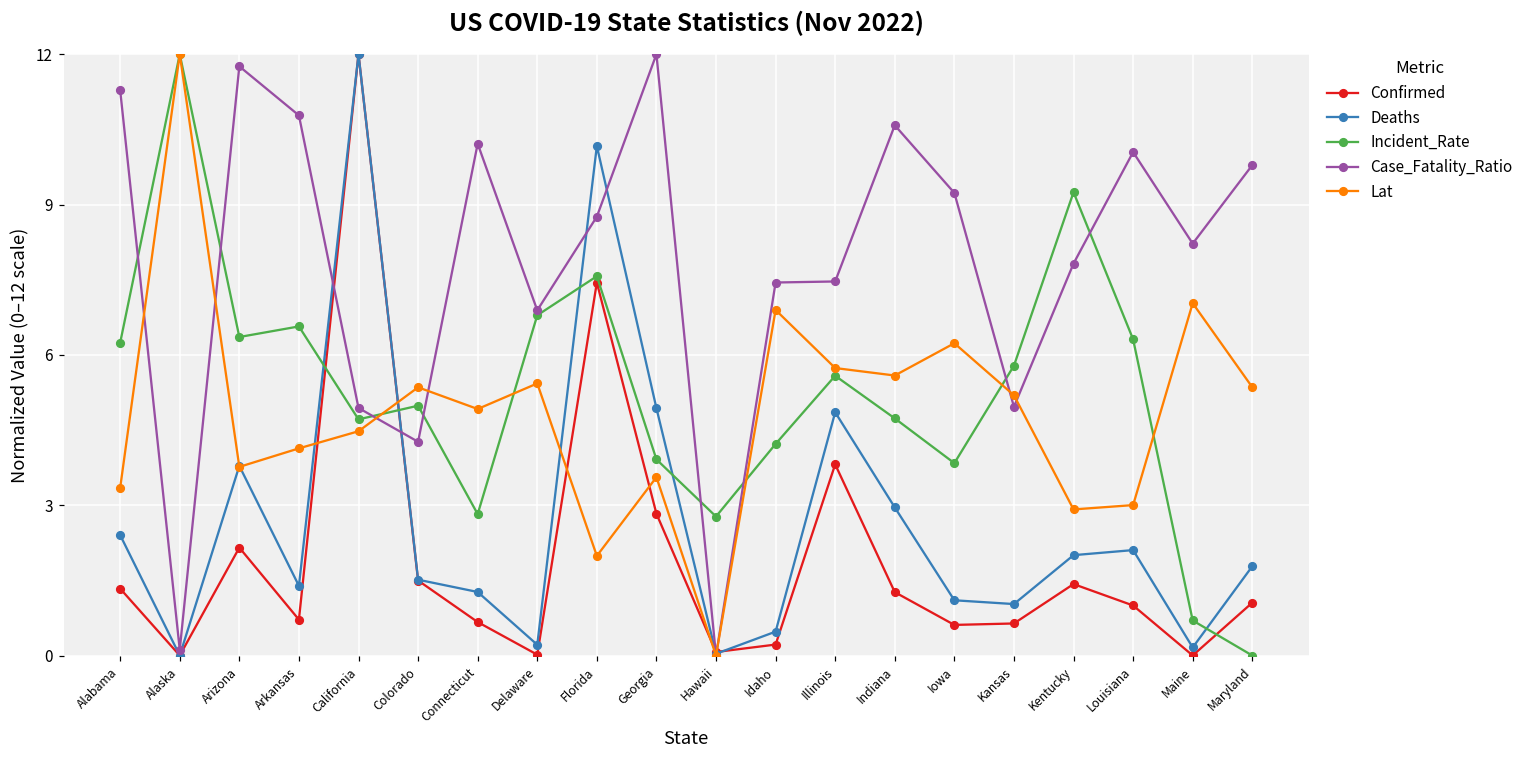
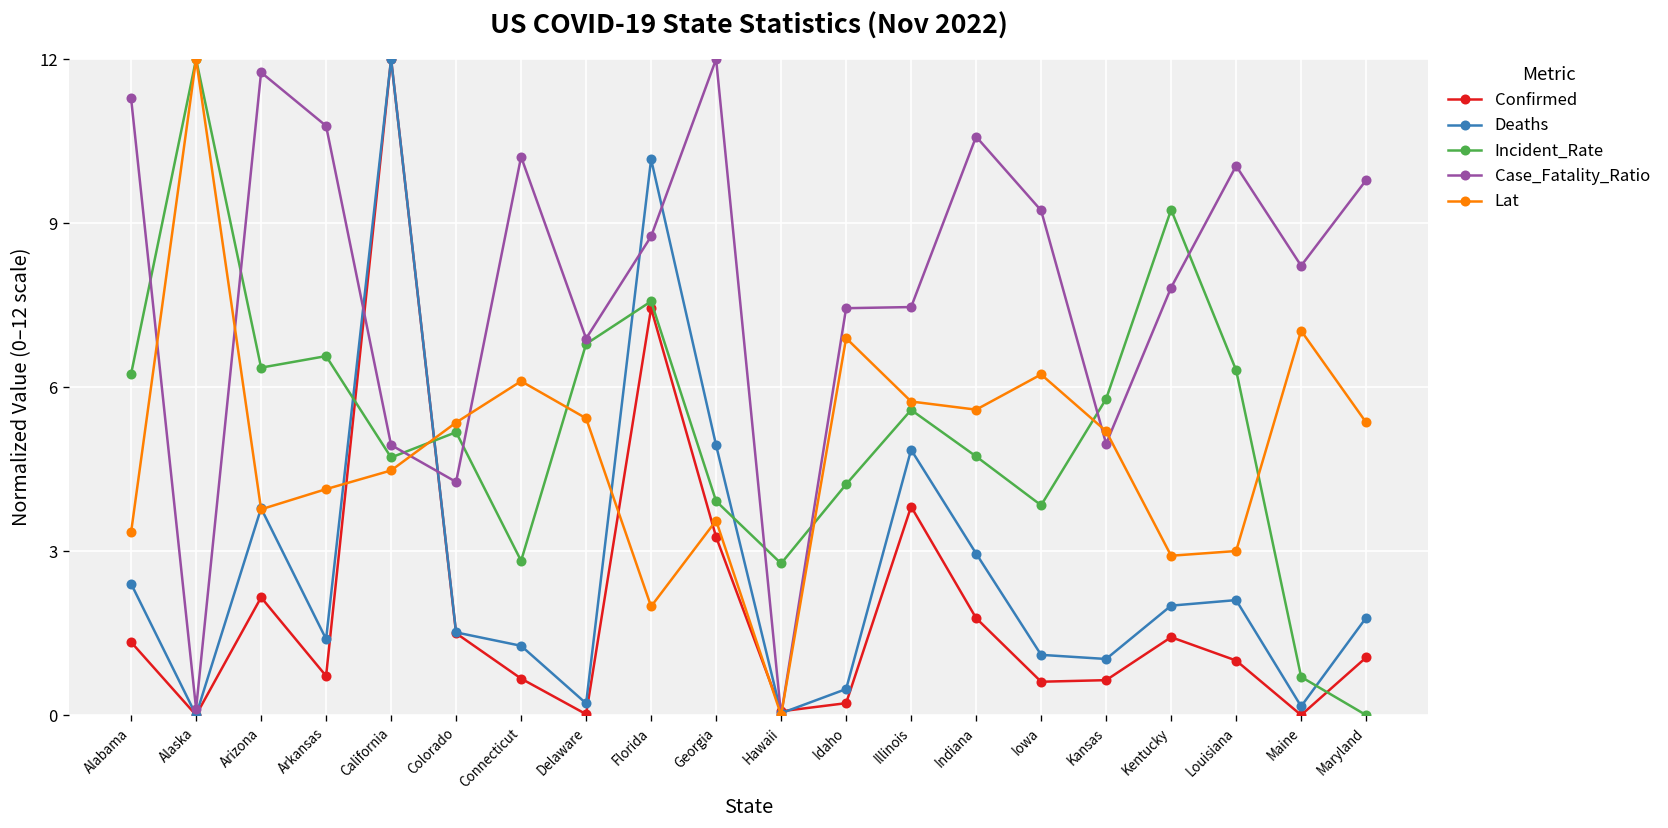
Incident_Rate, Colorado: 5.0 -> 5.2
Lat, Connecticut: 4.9 -> 6.1
Confirmed, Georgia: 2.8 -> 3.3
Confirmed, Indiana: 1.3 -> 1.8
